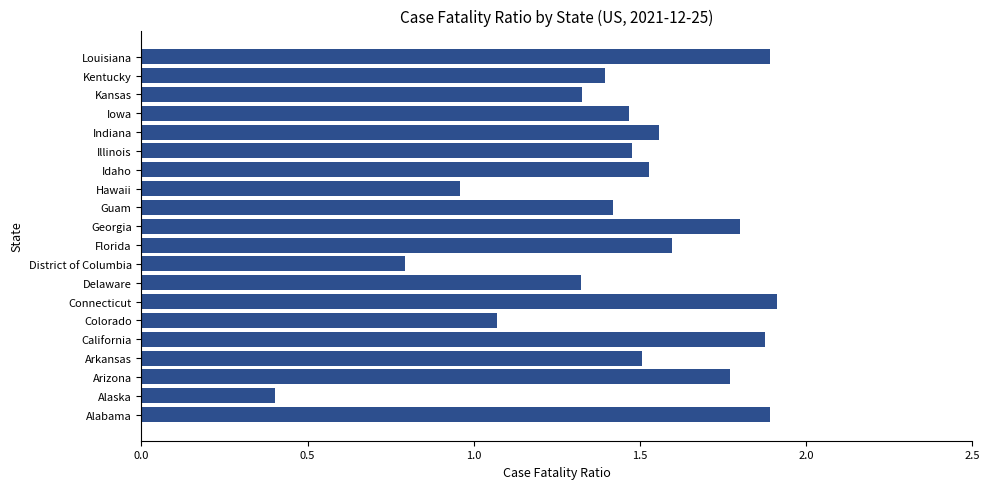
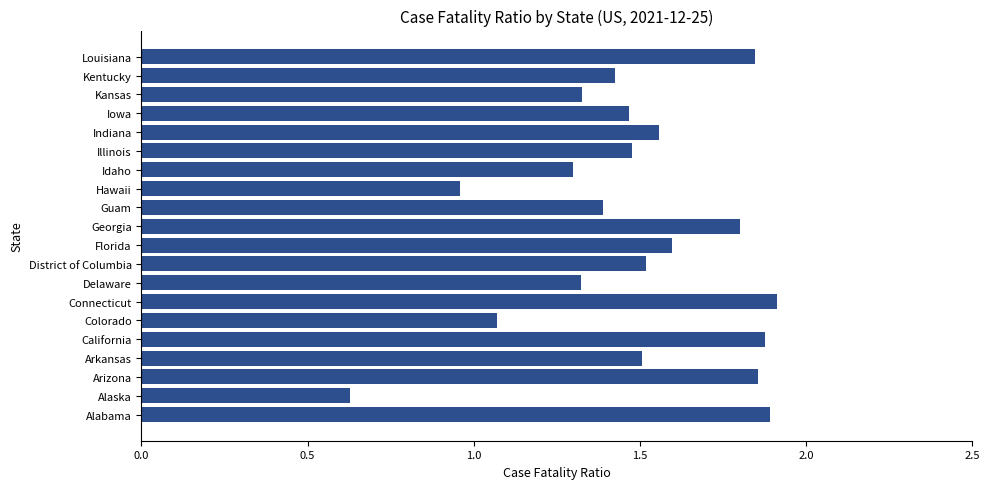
Louisiana: 1.89 -> 1.85
Kentucky: 1.40 -> 1.42
Idaho: 1.53 -> 1.30
Guam: 1.42 -> 1.39
District of Columbia: 0.79 -> 1.52
Arizona: 1.77 -> 1.86
Alaska: 0.40 -> 0.63
